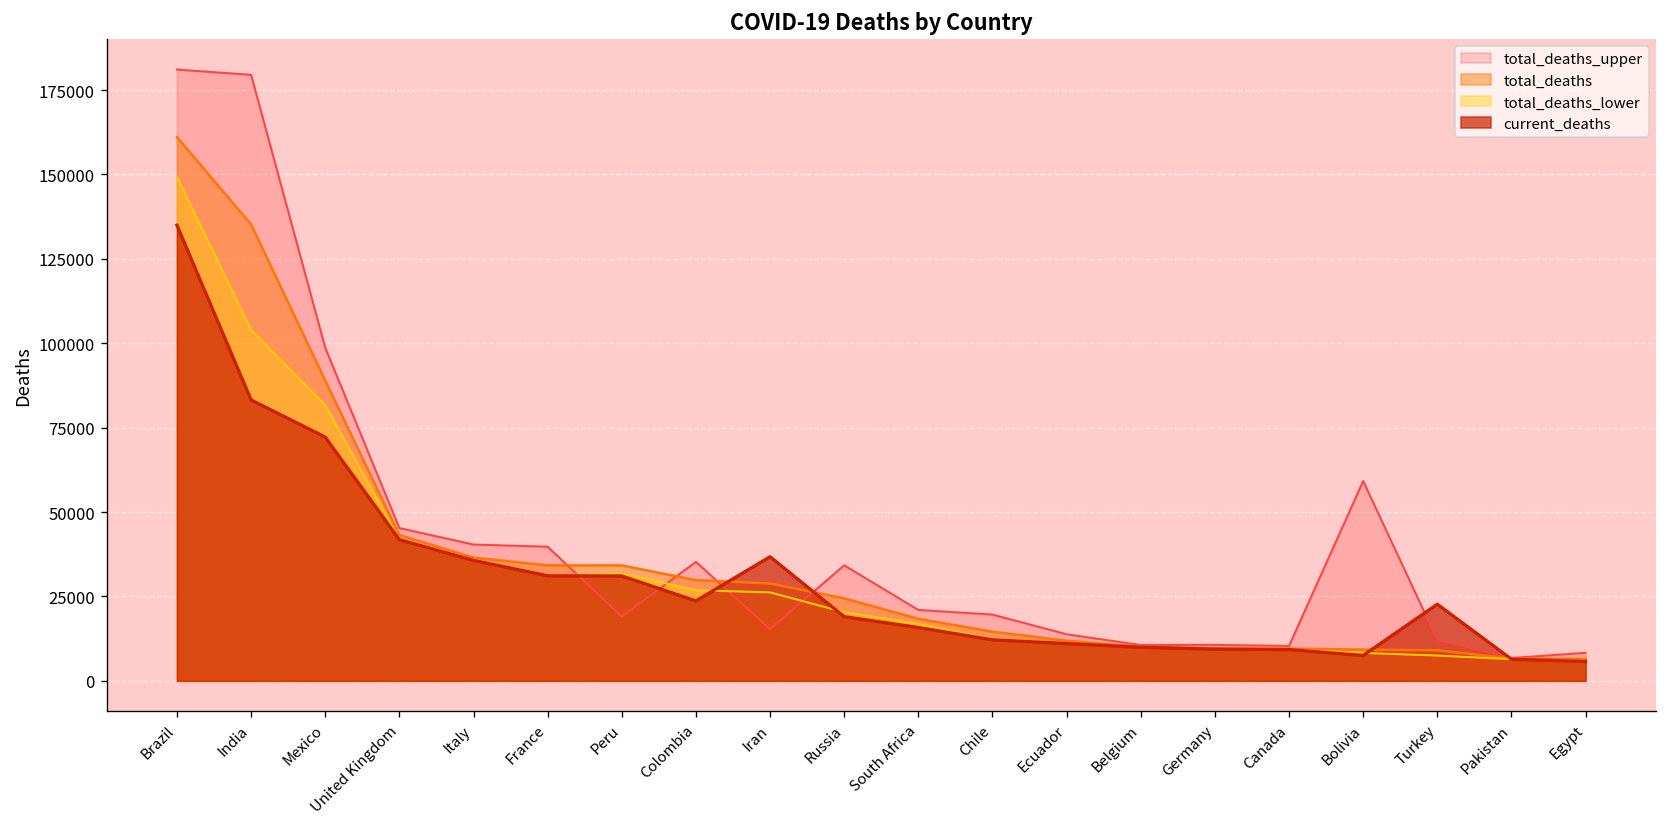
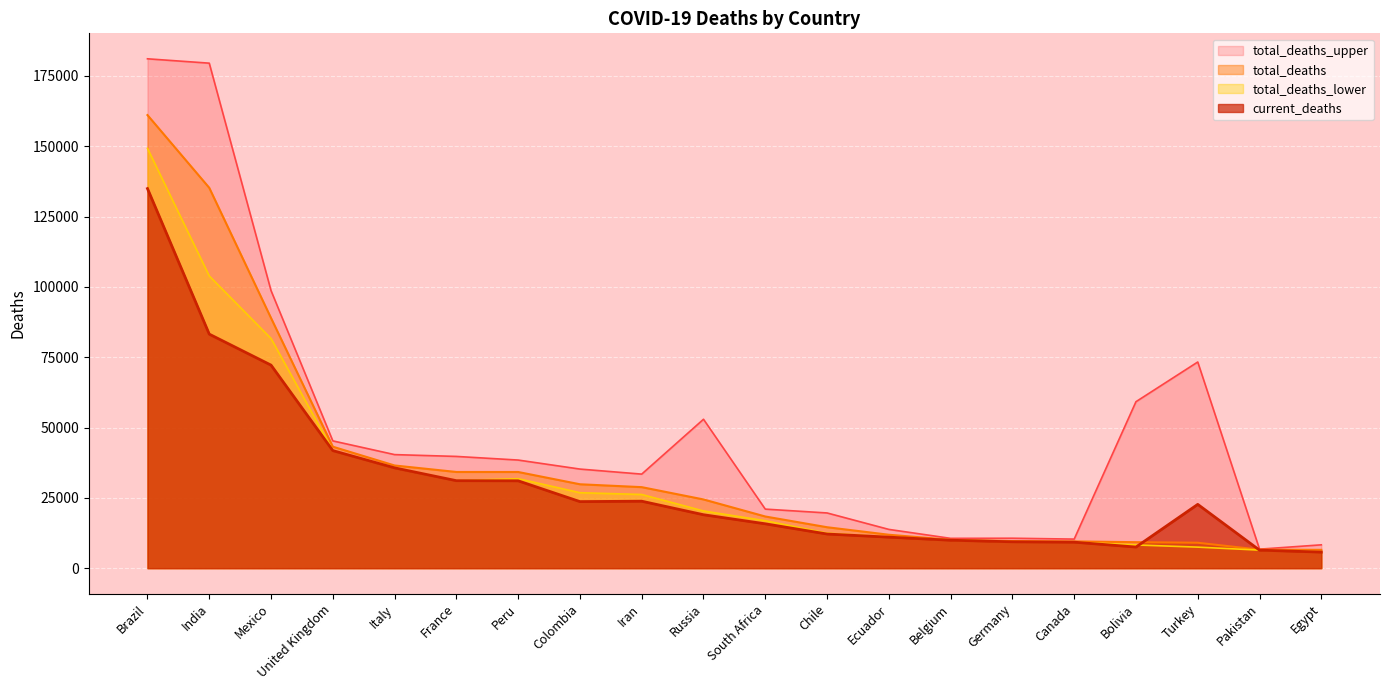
total_deaths_upper, Peru: 19000 -> 38000
total_deaths_upper, Iran: 15000 -> 33000
current_deaths, Iran: 37000 -> 24000
total_deaths_upper, Russia: 34000 -> 53000
total_deaths_upper, Turkey: 12000 -> 73000
